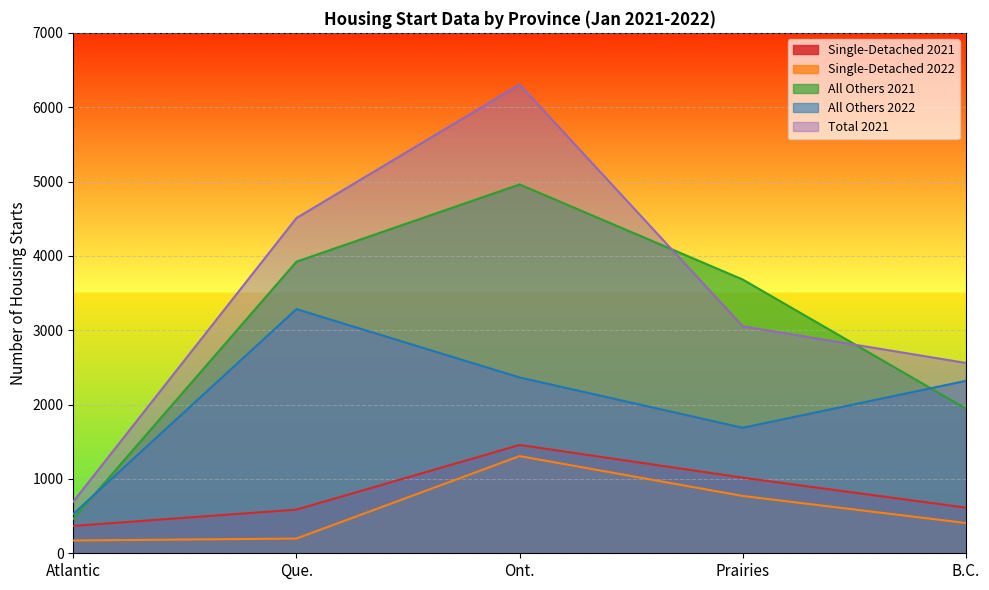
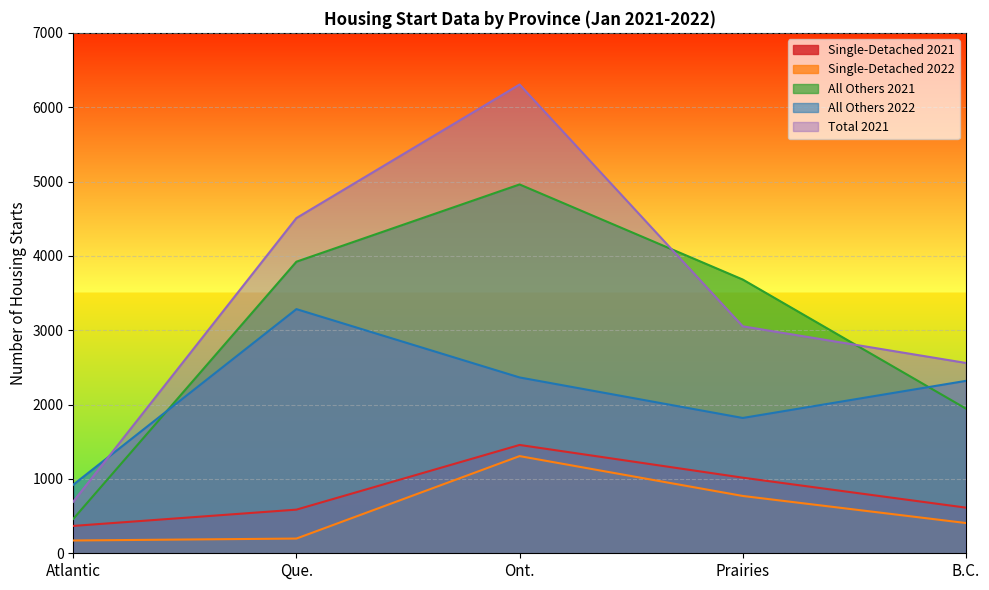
All Others 2022, Atlantic: 500 -> 900
All Others 2022, Prairies: 1700 -> 1800
